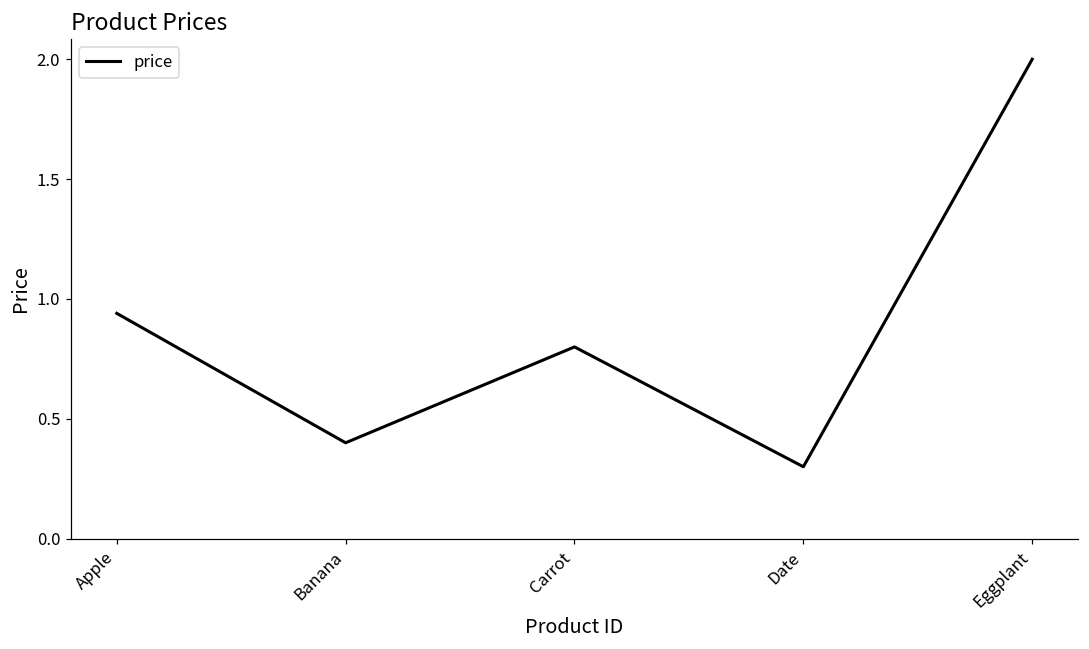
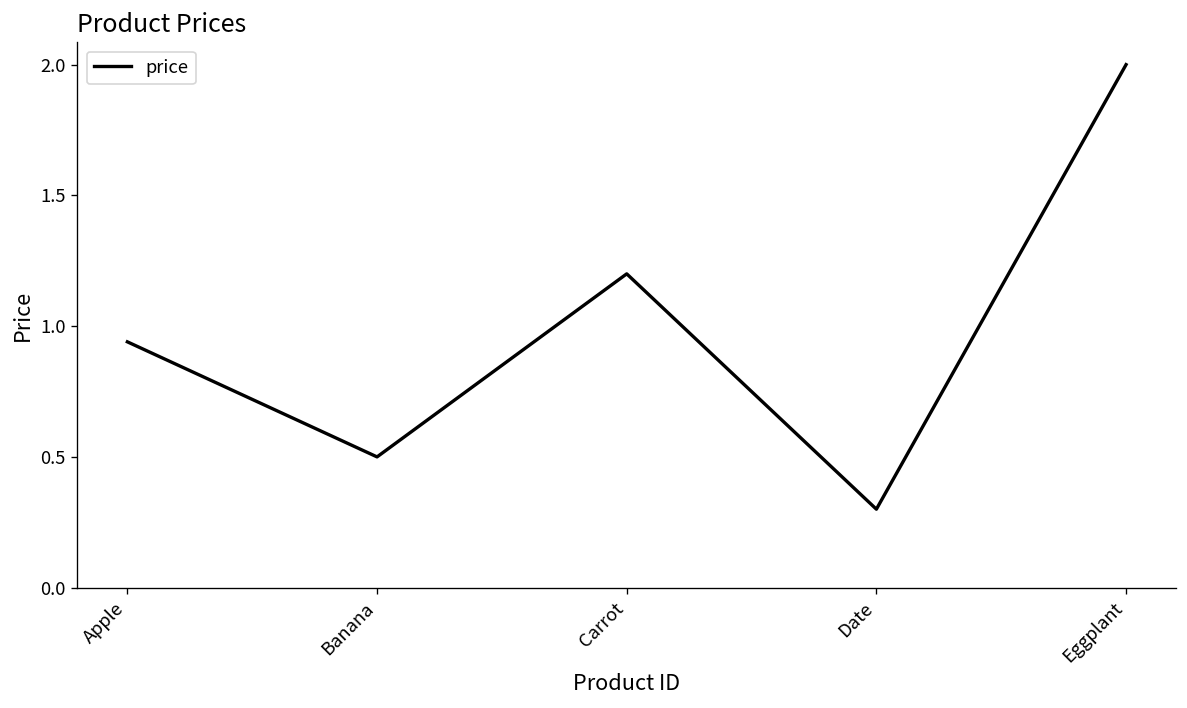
Banana: 0.4 -> 0.5
Carrot: 0.8 -> 1.2
